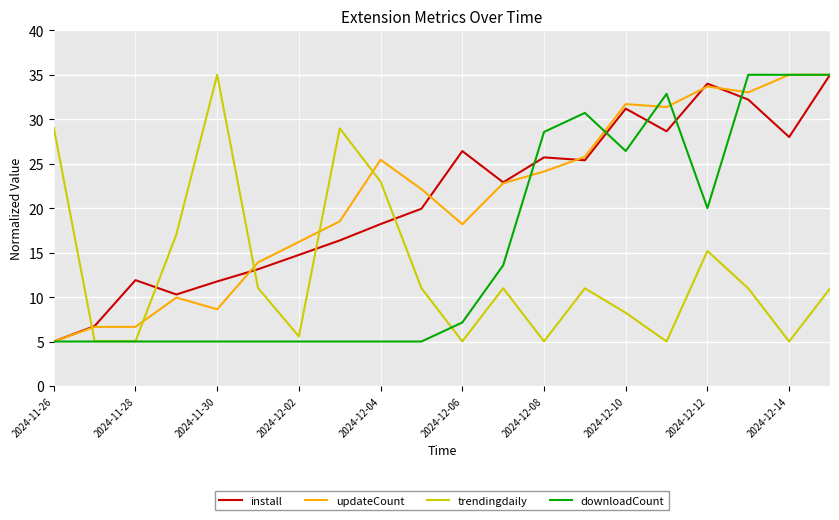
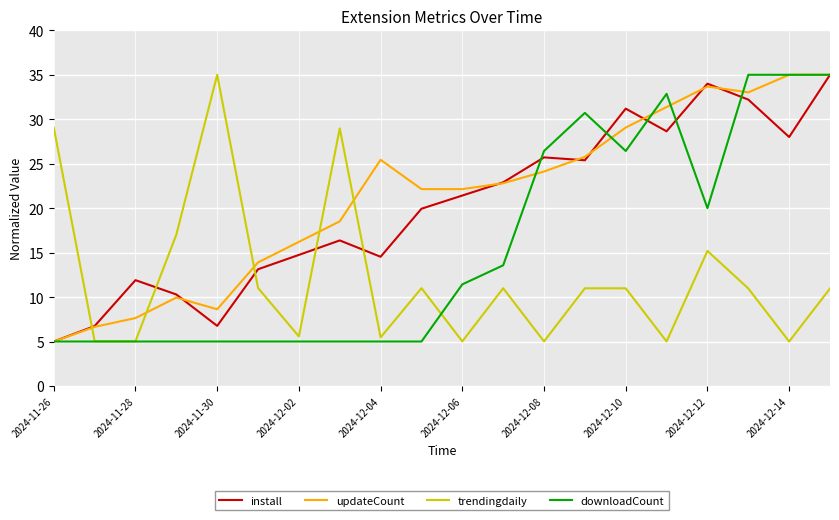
updateCount, 2024-11-28: 7 -> 8
install, 2024-11-30: 12 -> 7
install, 2024-12-04: 18 -> 15
trendingdaily, 2024-12-04: 23 -> 5
install, 2024-12-06: 26 -> 21
updateCount, 2024-12-06: 18 -> 22
downloadCount, 2024-12-06: 7 -> 11
downloadCount, 2024-12-08: 29 -> 26
updateCount, 2024-12-10: 32 -> 29
trendingdaily, 2024-12-10: 8 -> 11
